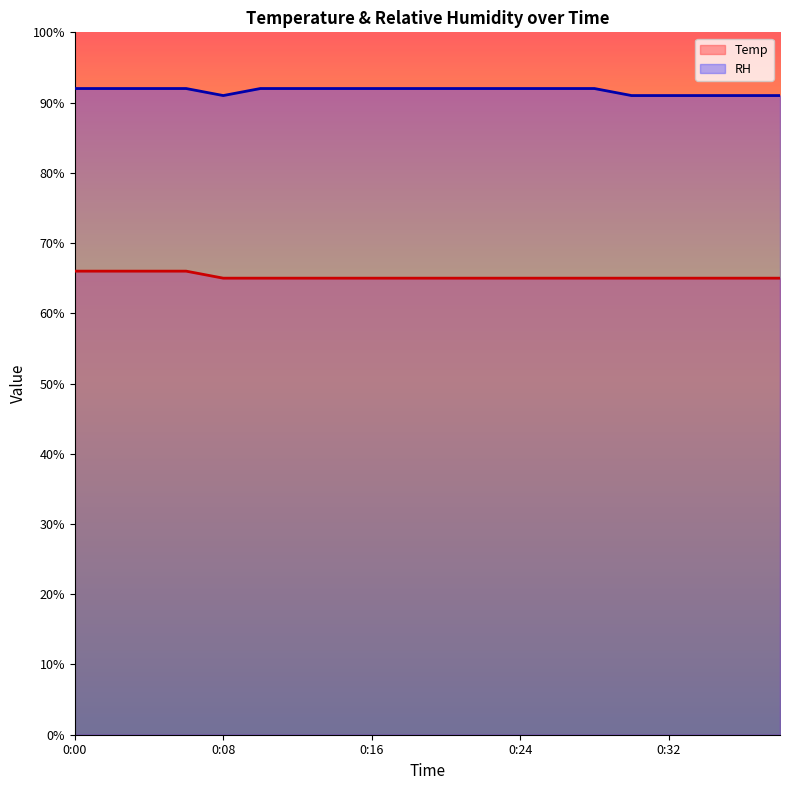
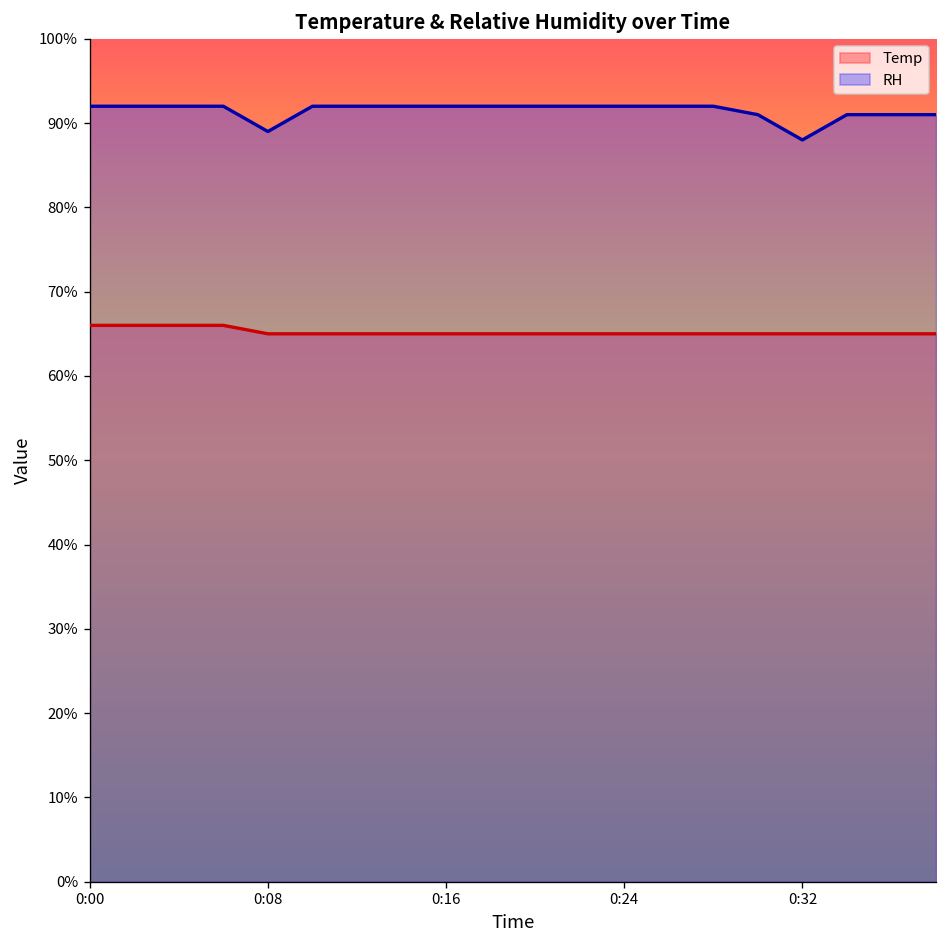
RH, 0:08: 91% -> 89%
RH, 0:32: 91% -> 88%
